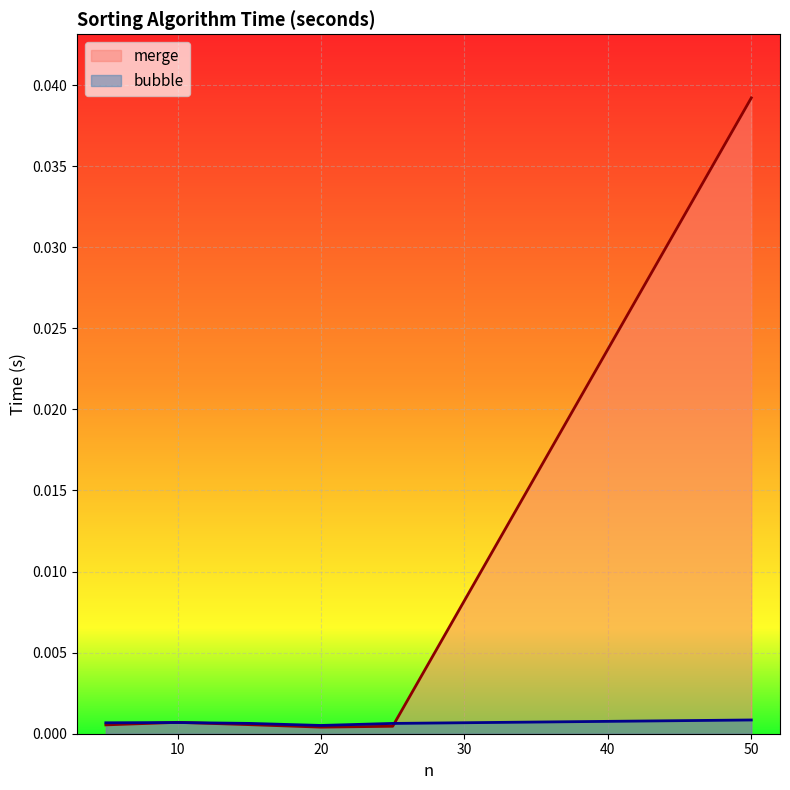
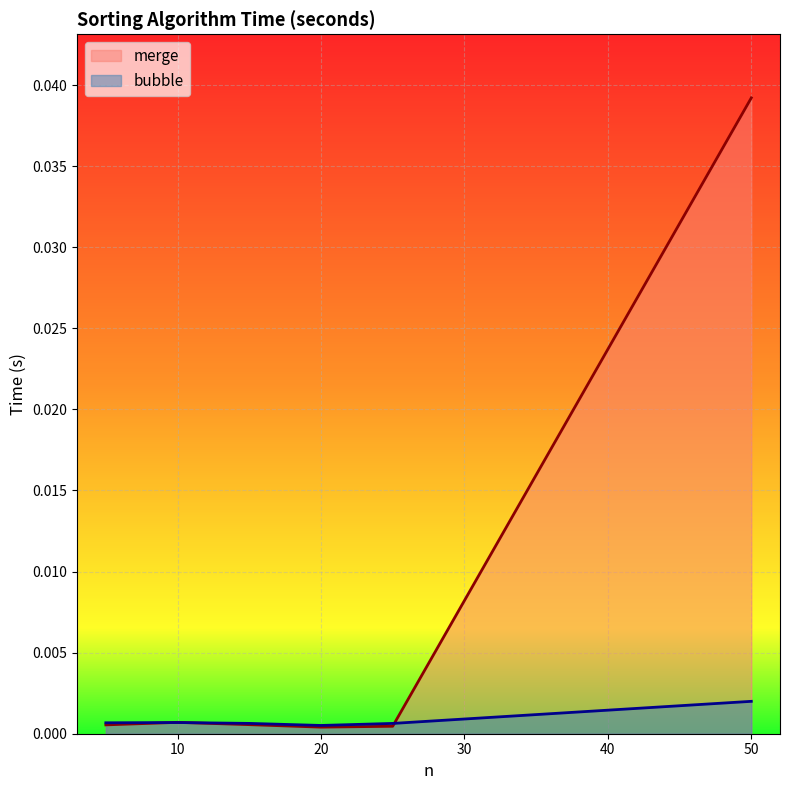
bubble, 50: 0.0008 -> 0.0020
